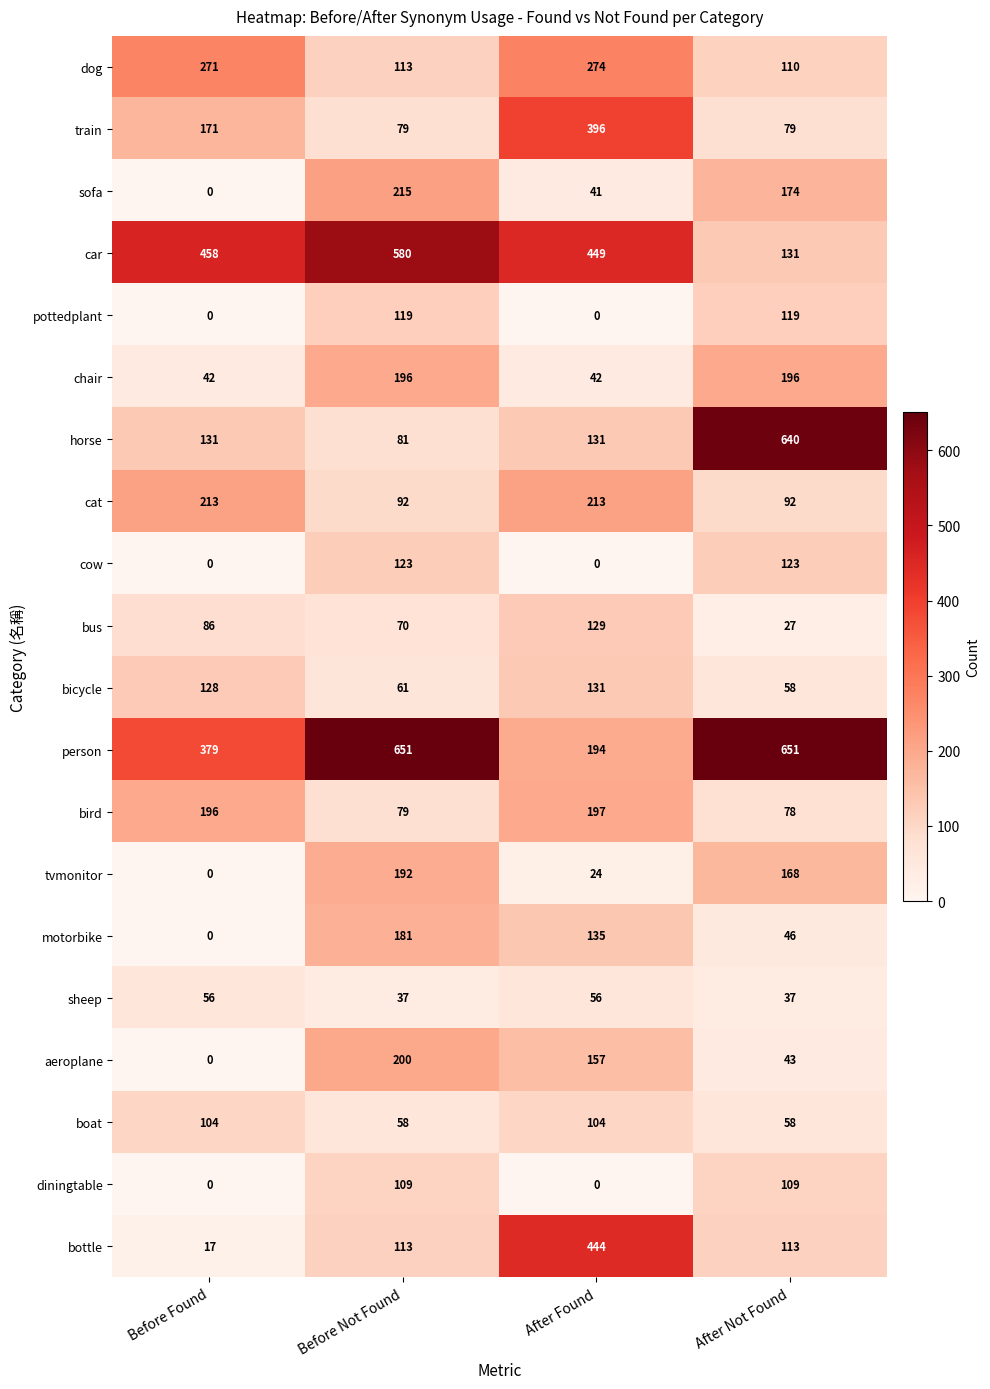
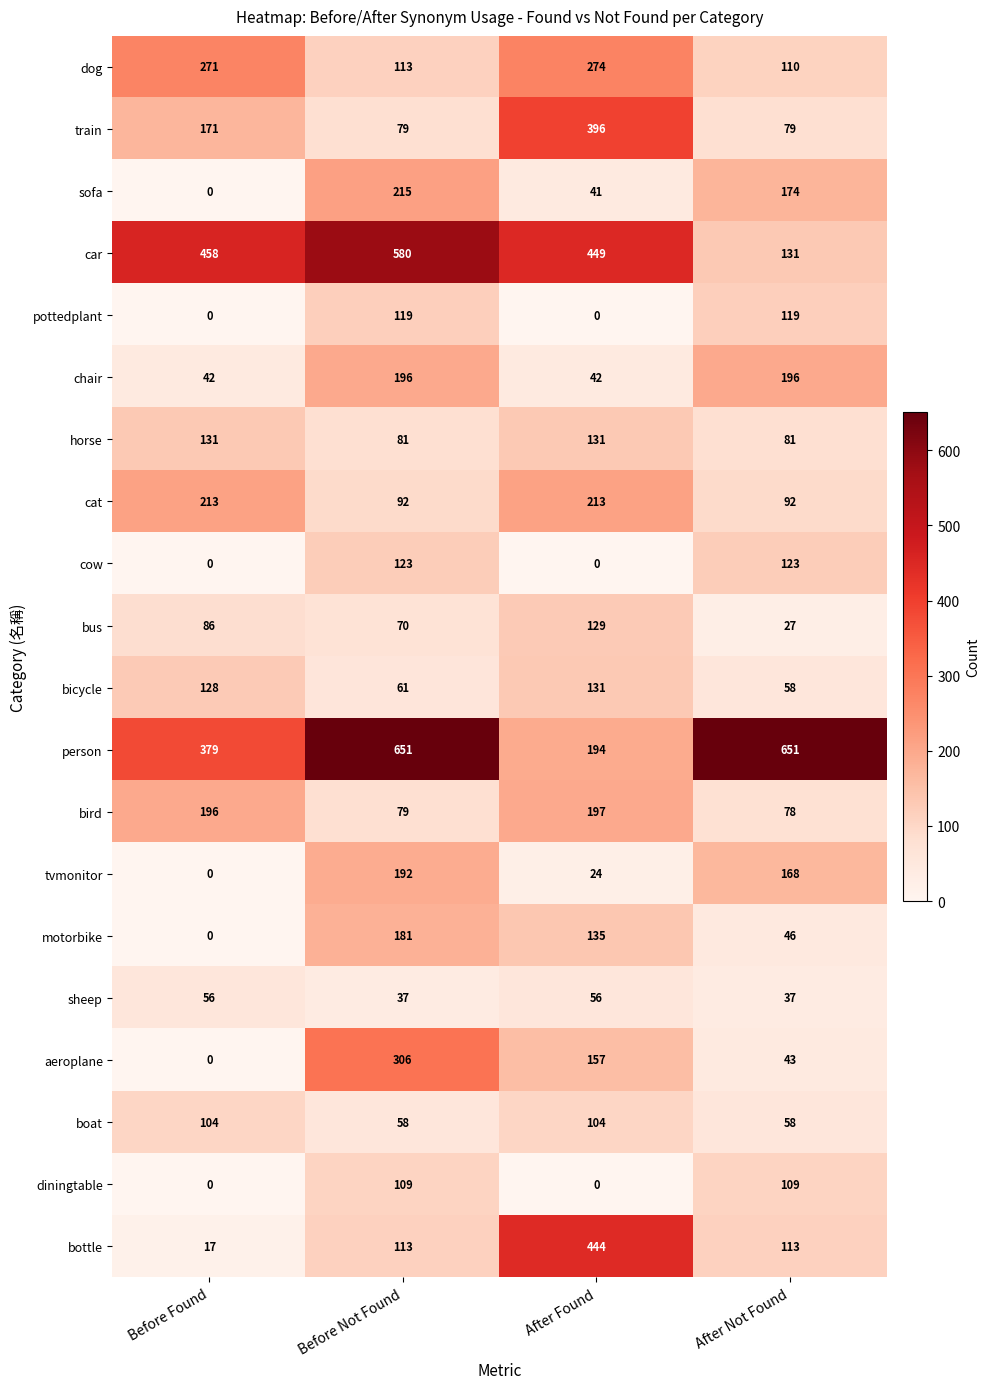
horse, After Not Found: 640 -> 81
aeroplane, Before Not Found: 200 -> 306
